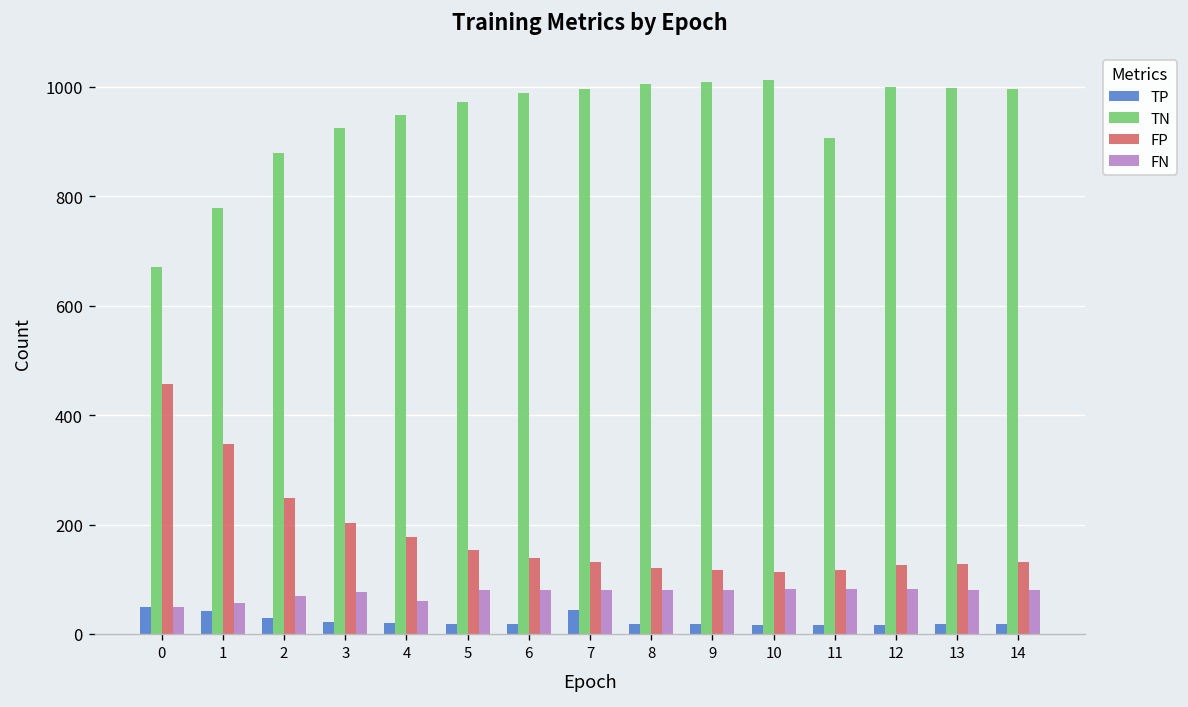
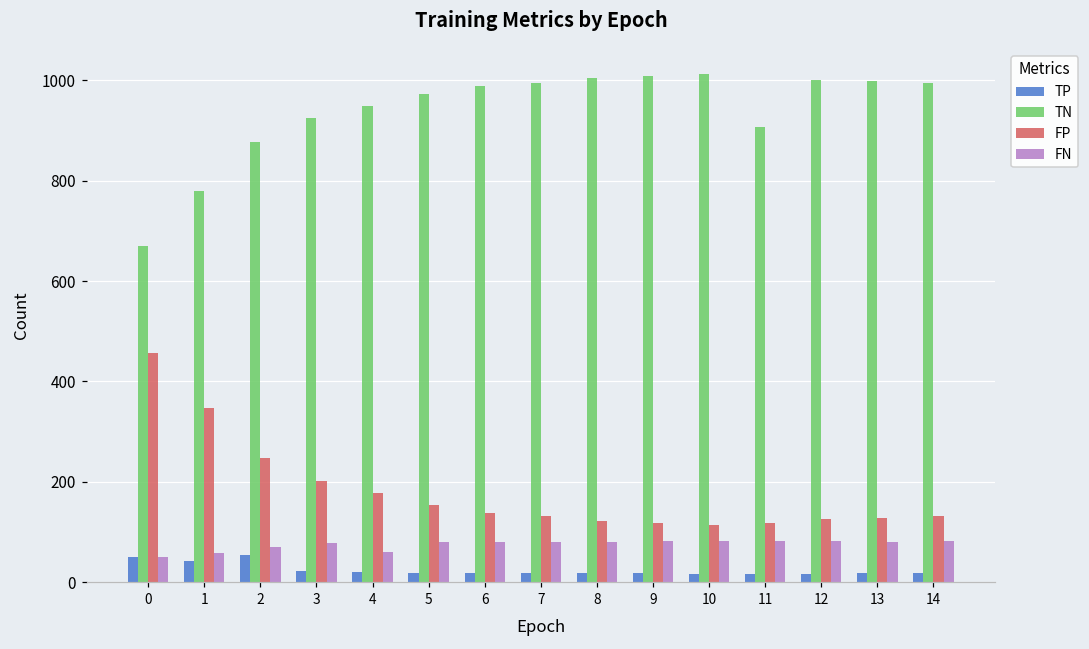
TP, 2: 30 -> 50
TP, 7: 40 -> 20
